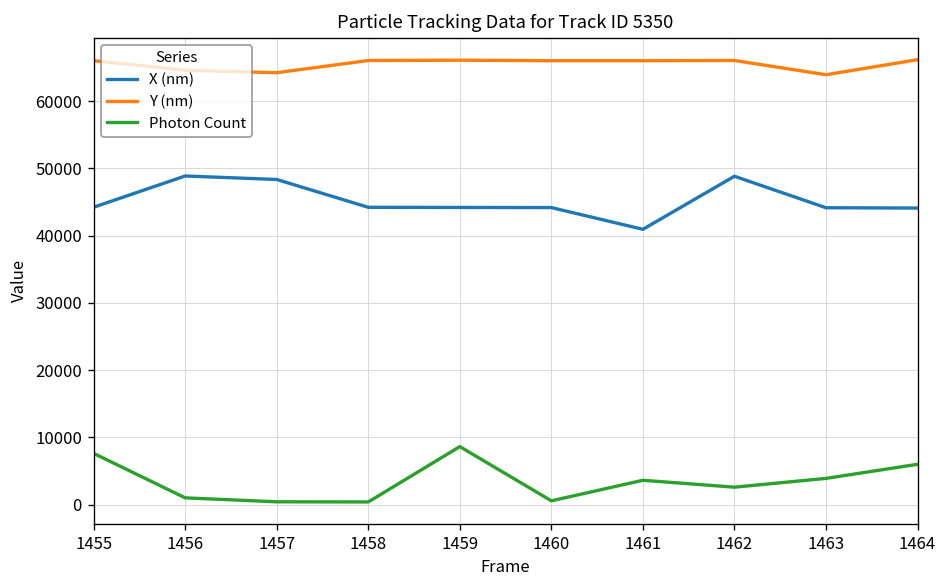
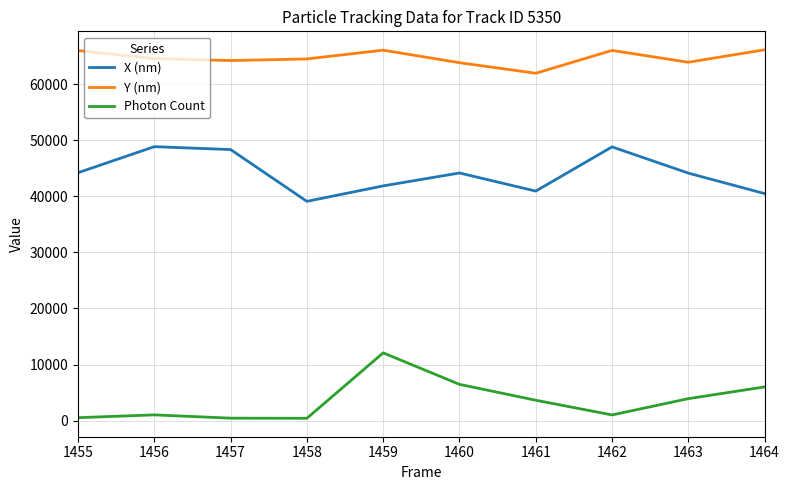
Photon Count, 1455: 8000 -> 1000
X (nm), 1458: 44000 -> 39000
Y (nm), 1458: 66000 -> 65000
X (nm), 1459: 44000 -> 42000
Photon Count, 1459: 9000 -> 12000
Y (nm), 1460: 66000 -> 64000
Photon Count, 1460: 1000 -> 6000
Y (nm), 1461: 66000 -> 62000
Photon Count, 1462: 3000 -> 1000
X (nm), 1464: 44000 -> 41000
